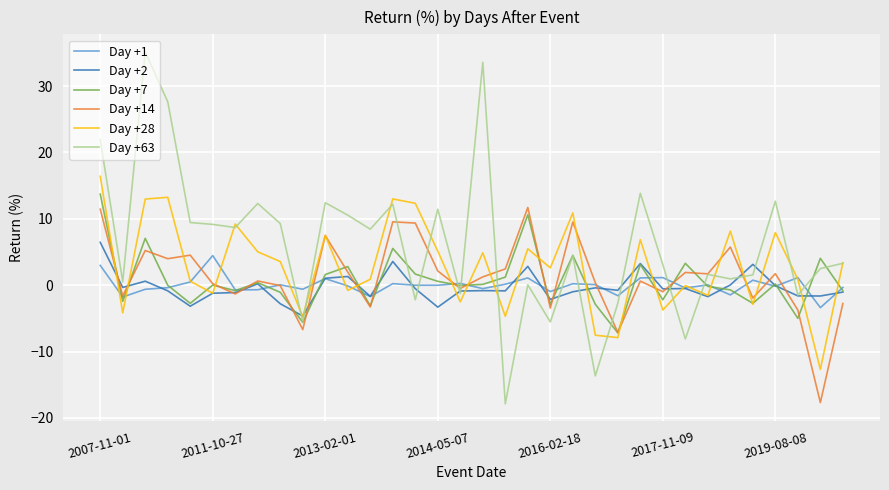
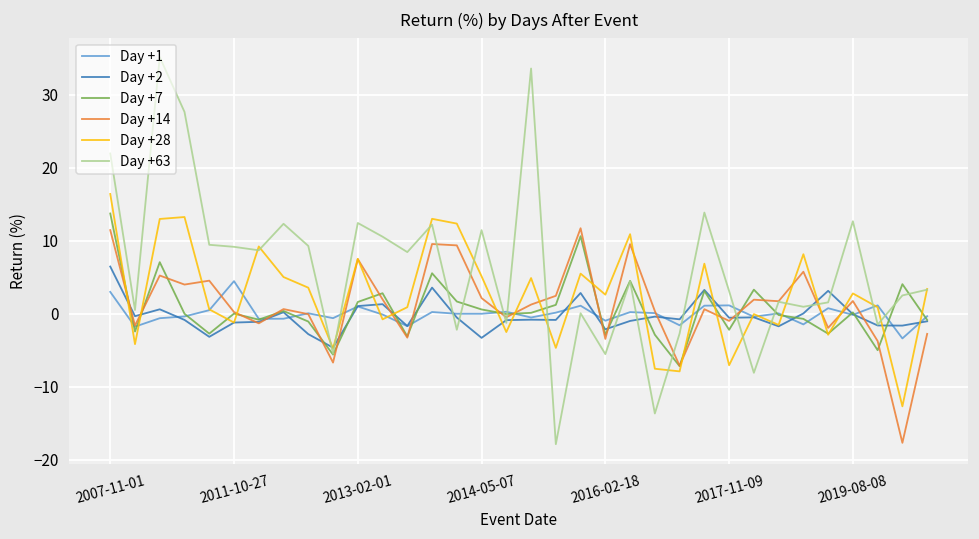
Day +28, 2017-11-09: -4 -> -7
Day +28, 2019-08-08: 8 -> 3
